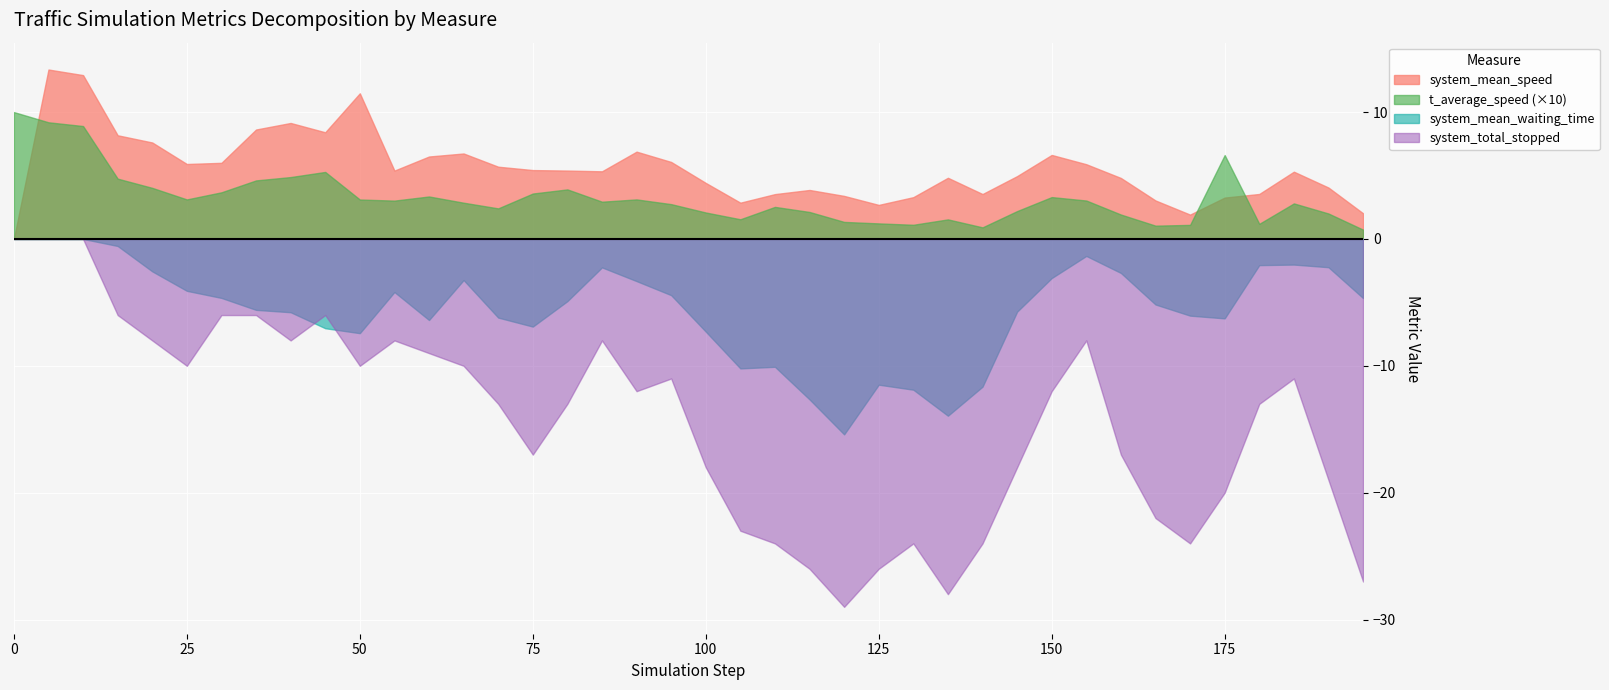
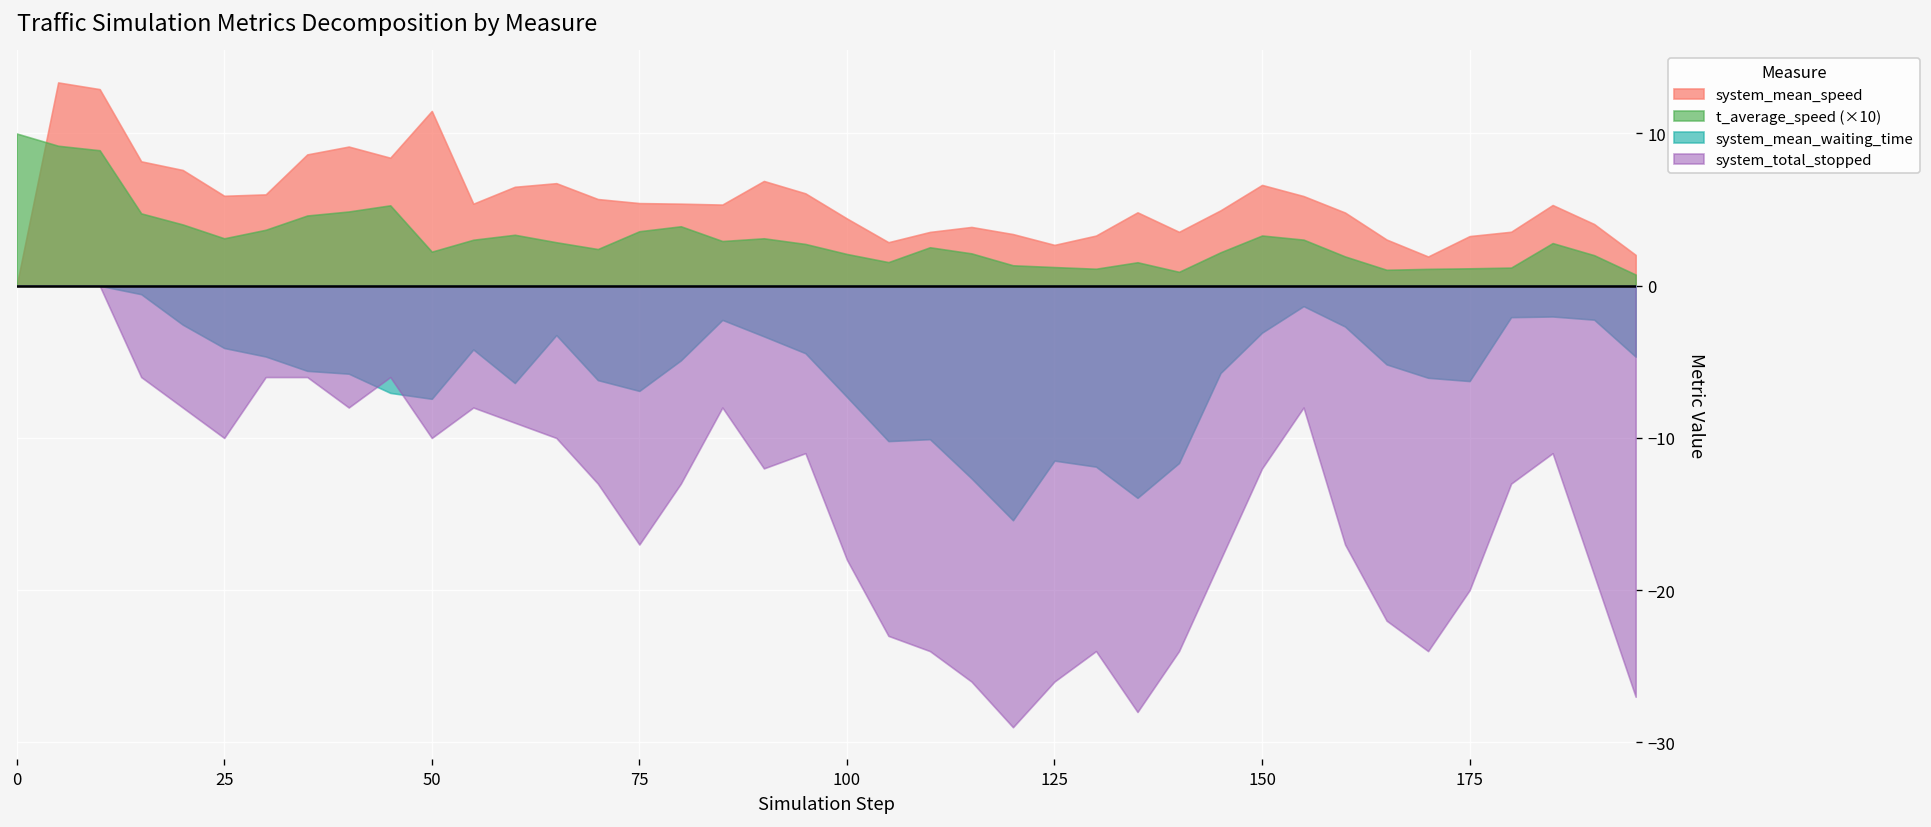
t_average_speed (×10), 50: 3.1 -> 2.2
t_average_speed (×10), 175: 6.6 -> 1.1
